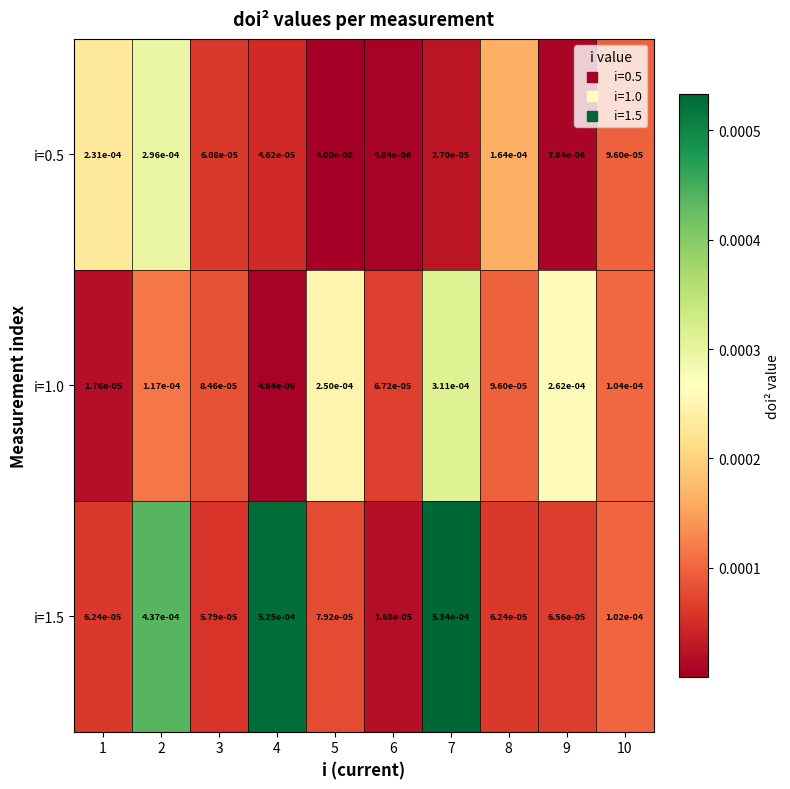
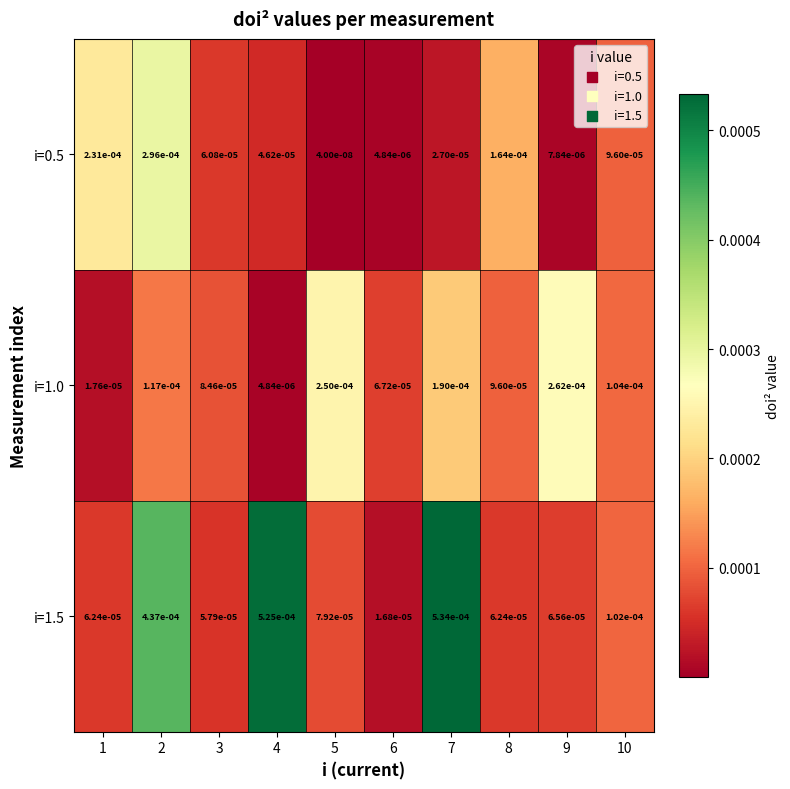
i=1.0, 7: 3.11e-04 -> 1.90e-04
